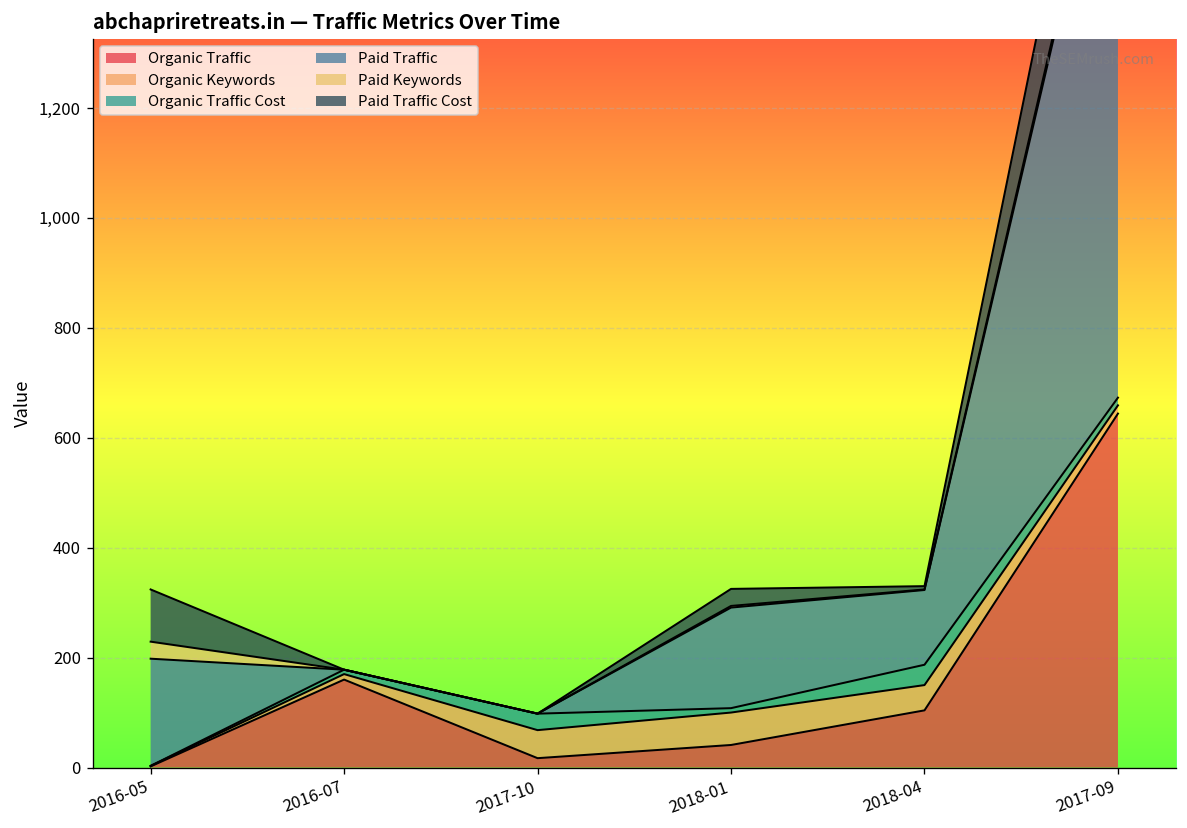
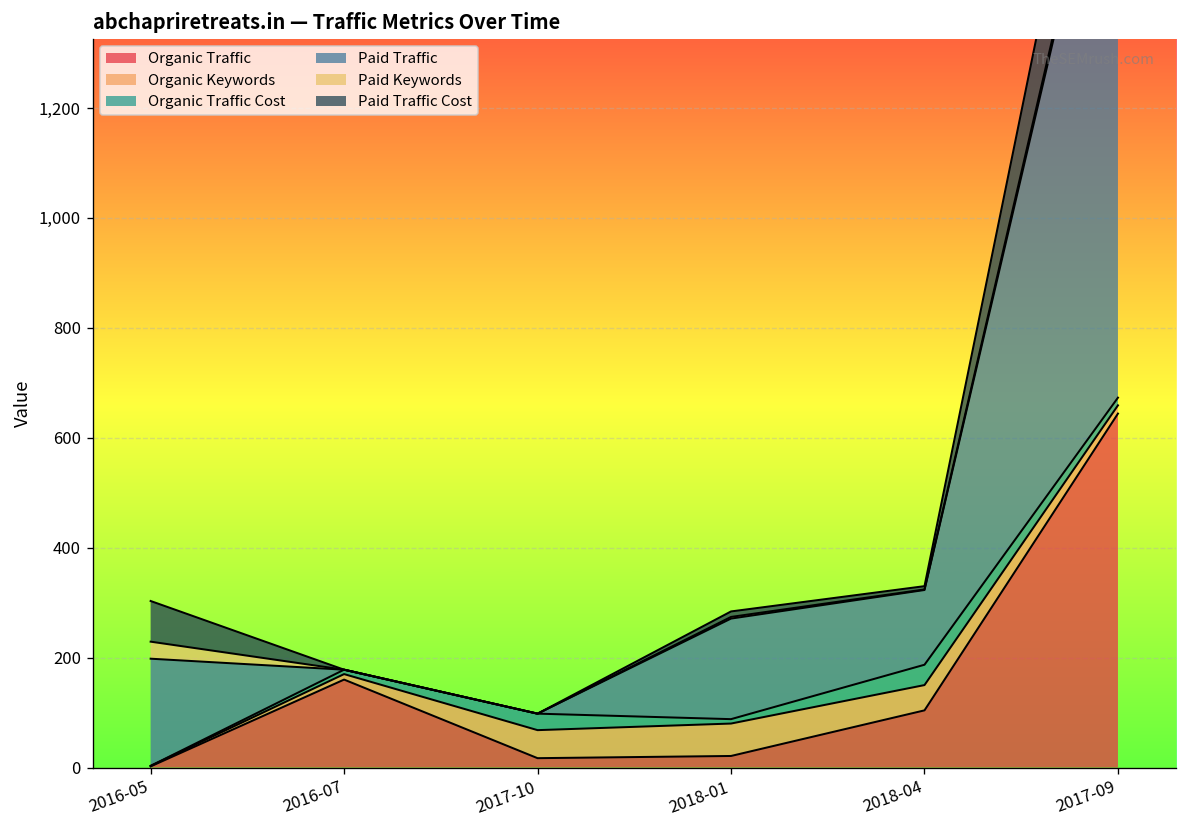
Paid Traffic Cost, 2016-05: 100 -> 70
Organic Traffic, 2018-01: 40 -> 20
Paid Traffic Cost, 2018-01: 30 -> 10
